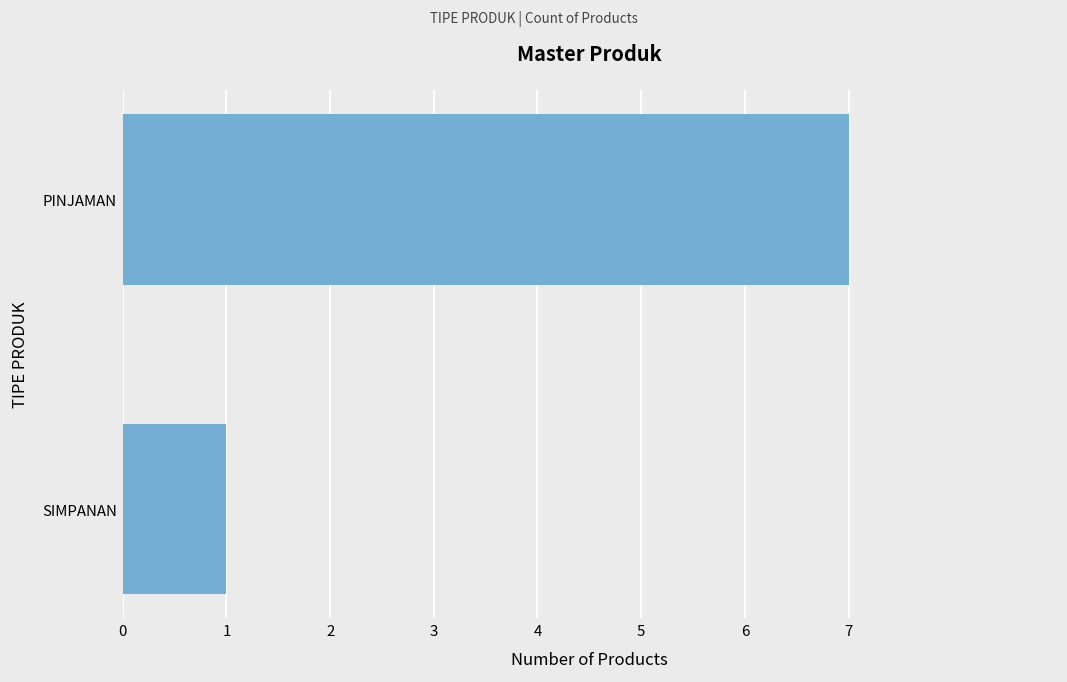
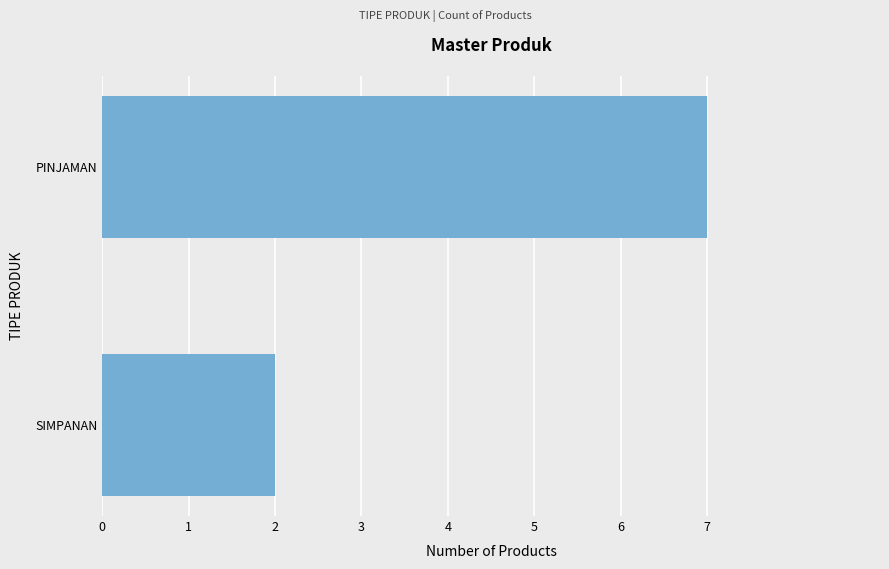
SIMPANAN: 1 -> 2
